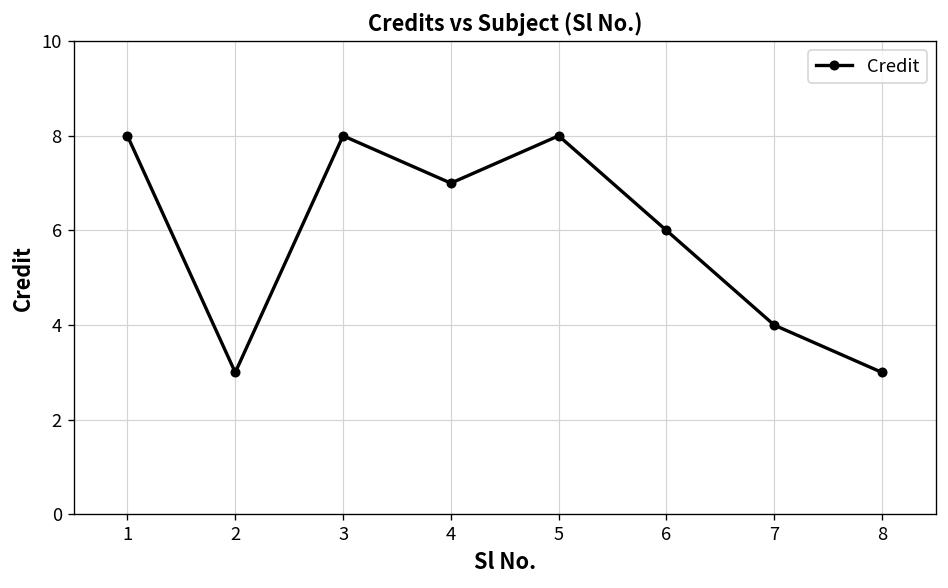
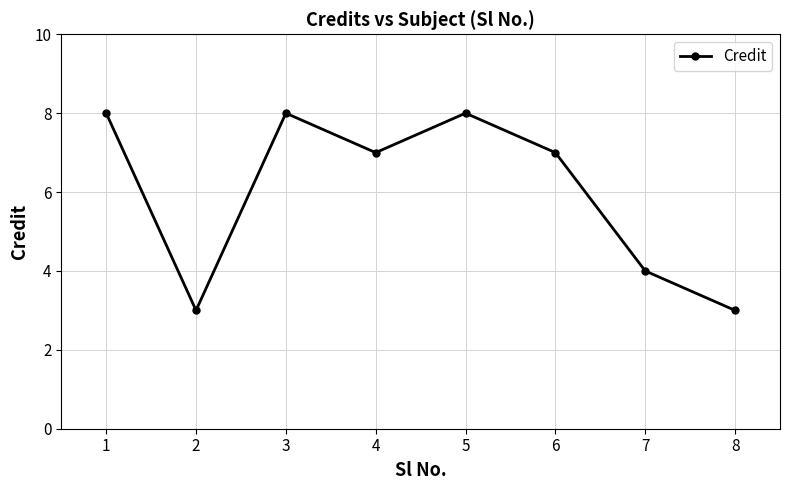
6: 6 -> 7
